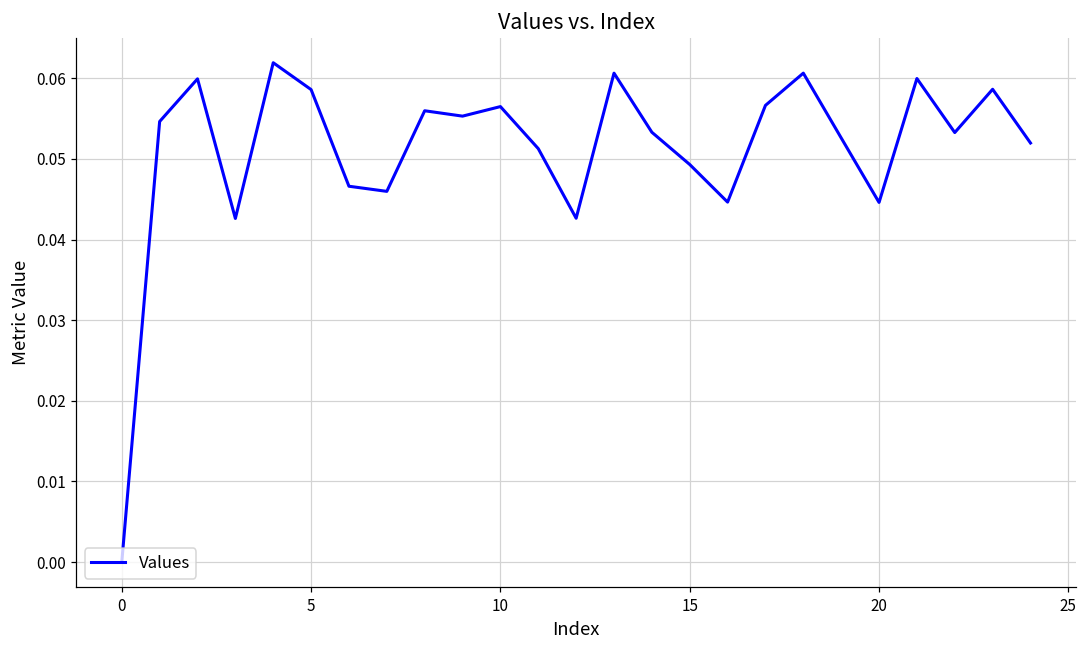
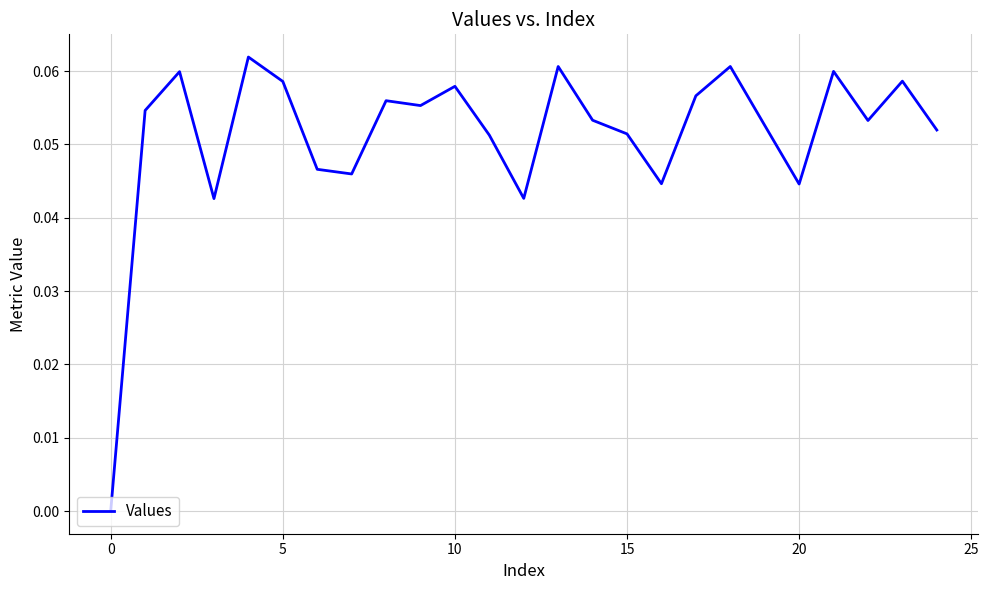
10: 0.056 -> 0.058
15: 0.049 -> 0.051
